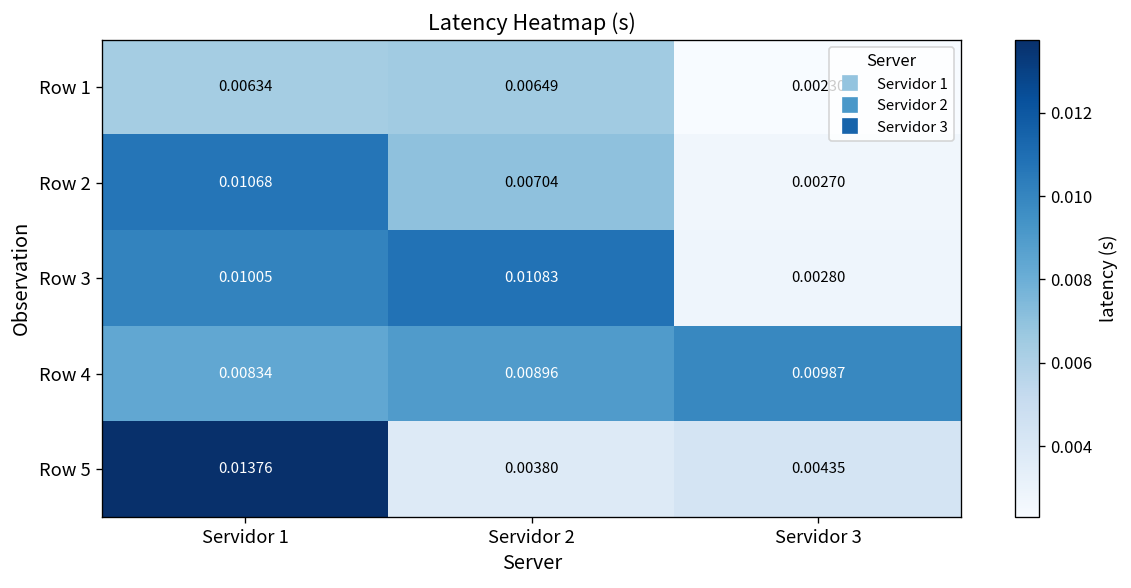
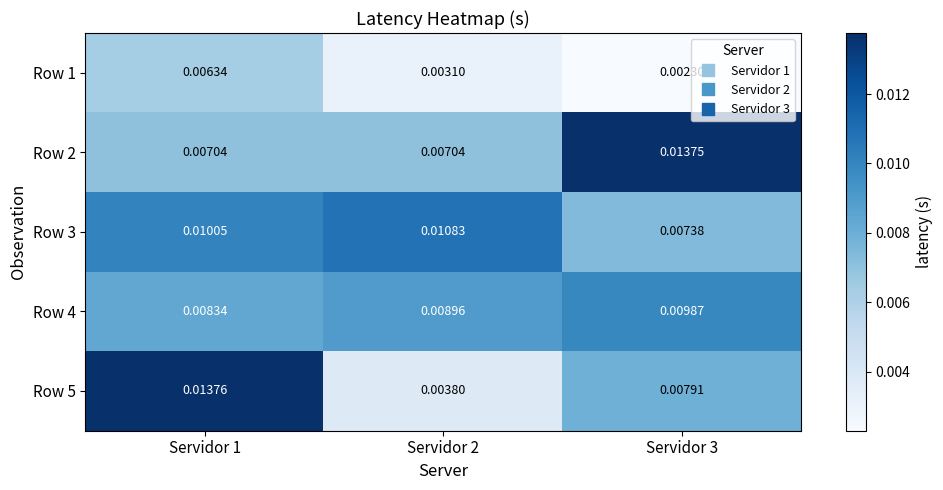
Row 1, Servidor 2: 0.00649 -> 0.00310
Row 2, Servidor 1: 0.01068 -> 0.00704
Row 2, Servidor 3: 0.00270 -> 0.01375
Row 3, Servidor 3: 0.00280 -> 0.00738
Row 5, Servidor 3: 0.00435 -> 0.00791
